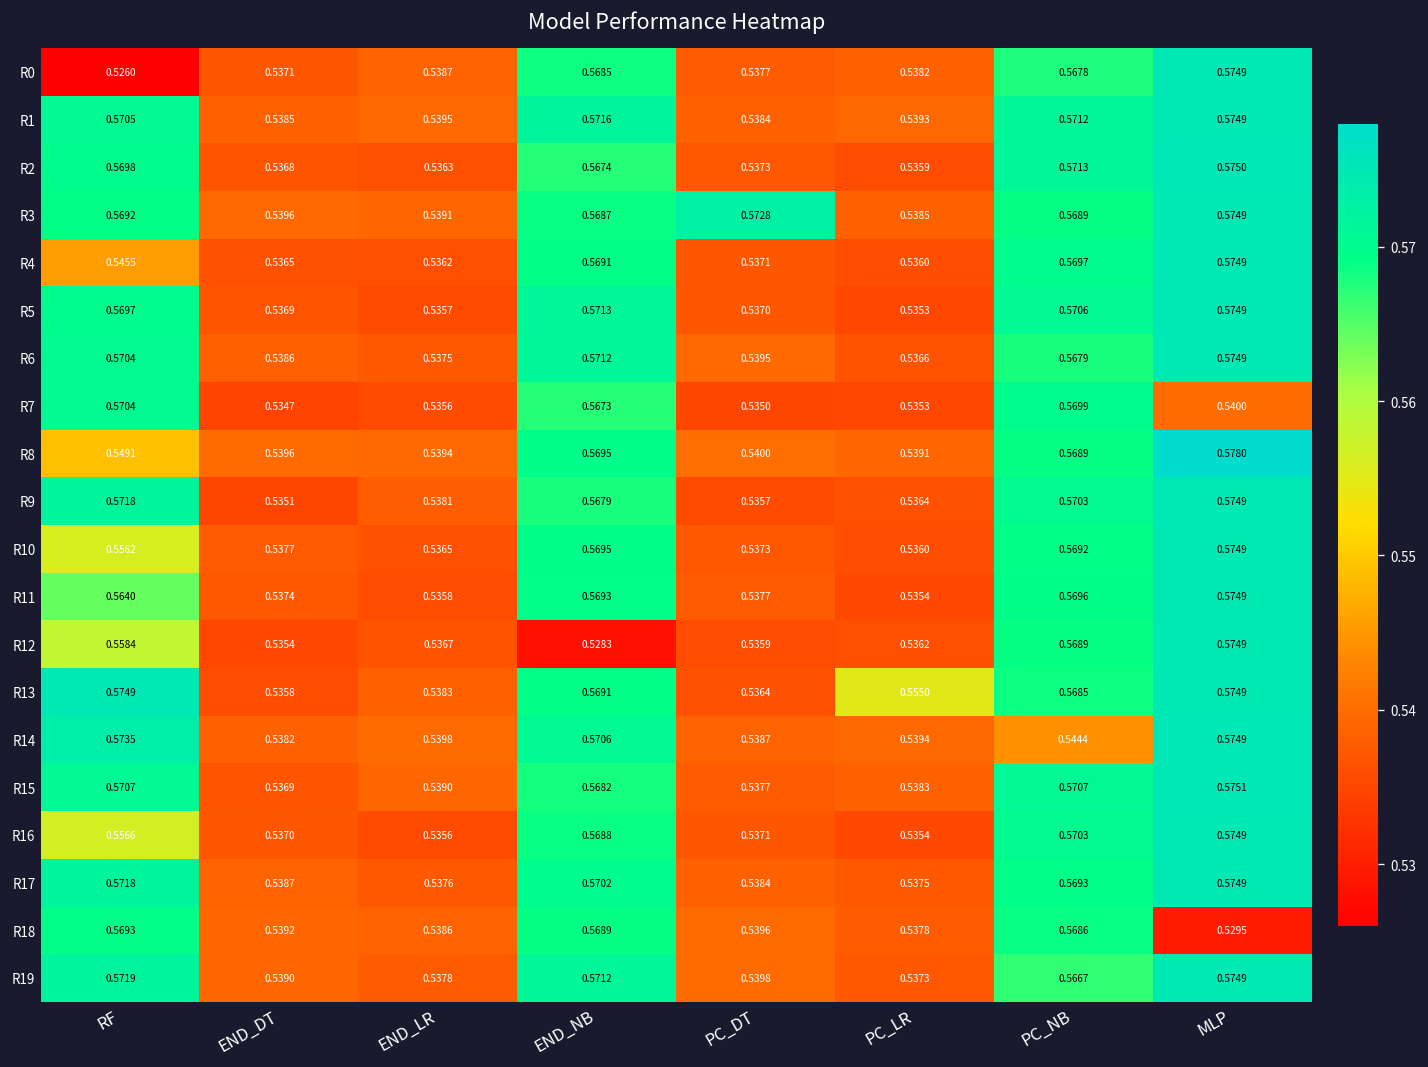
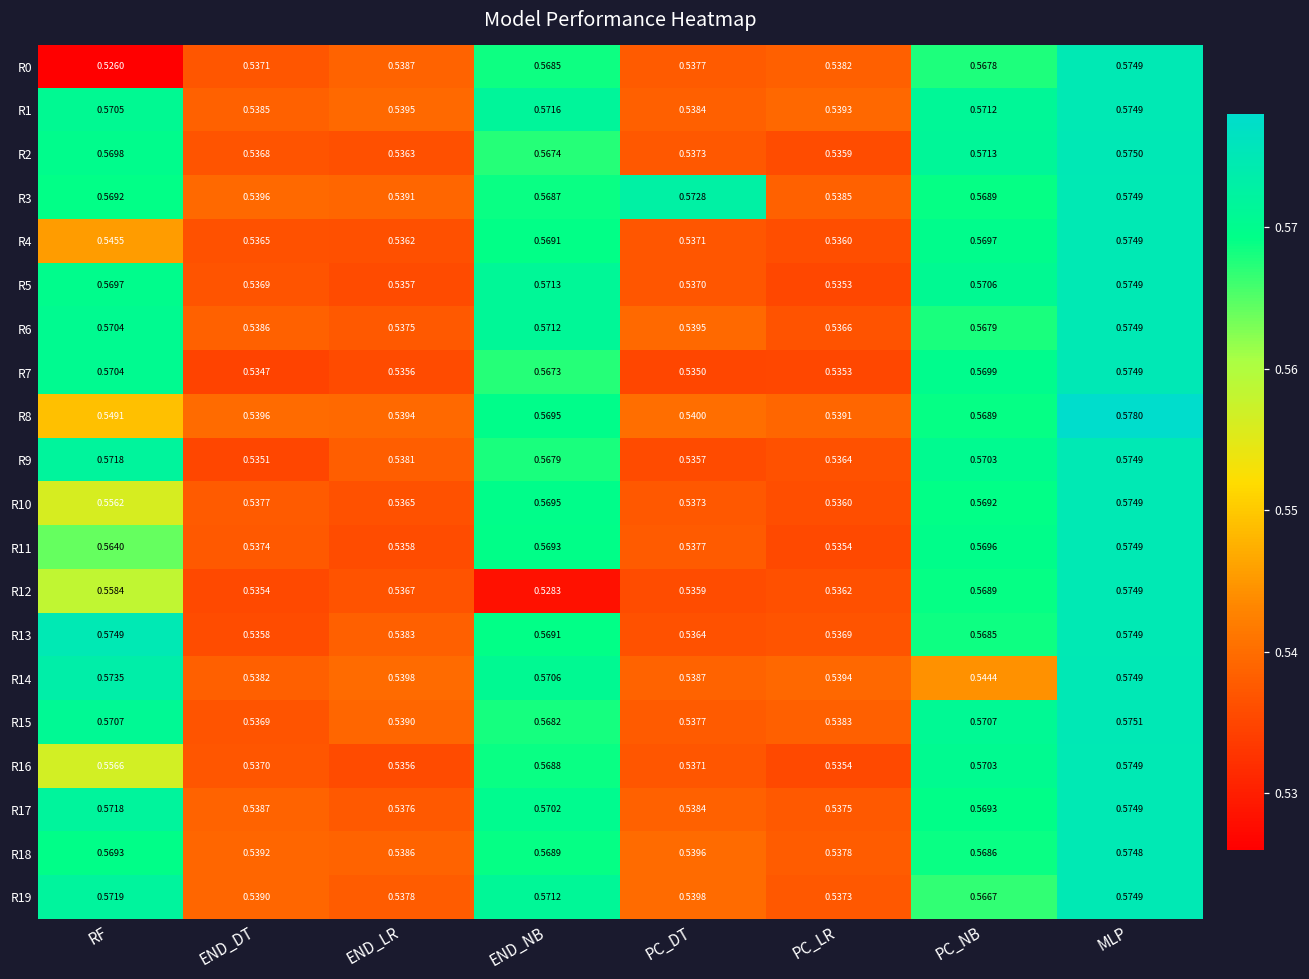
R7, MLP: 0.5400 -> 0.5749
R13, PC_LR: 0.5550 -> 0.5369
R18, MLP: 0.5295 -> 0.5748
